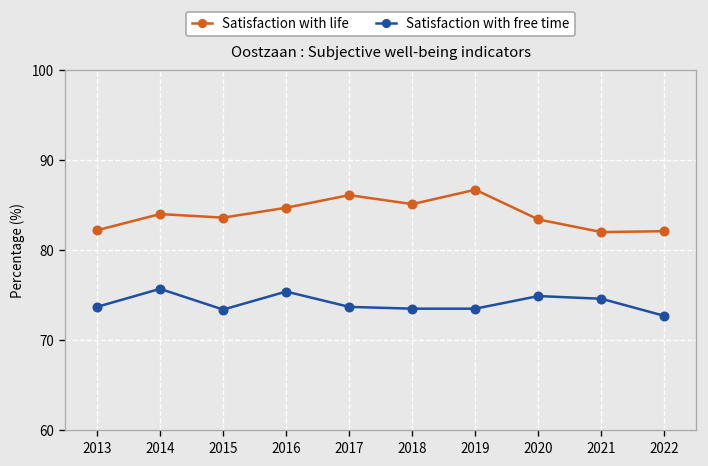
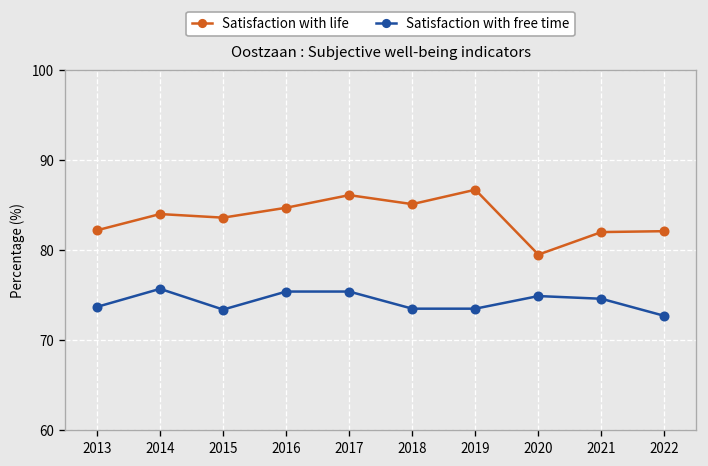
Satisfaction with free time, 2017: 74 -> 75
Satisfaction with life, 2020: 83 -> 80
